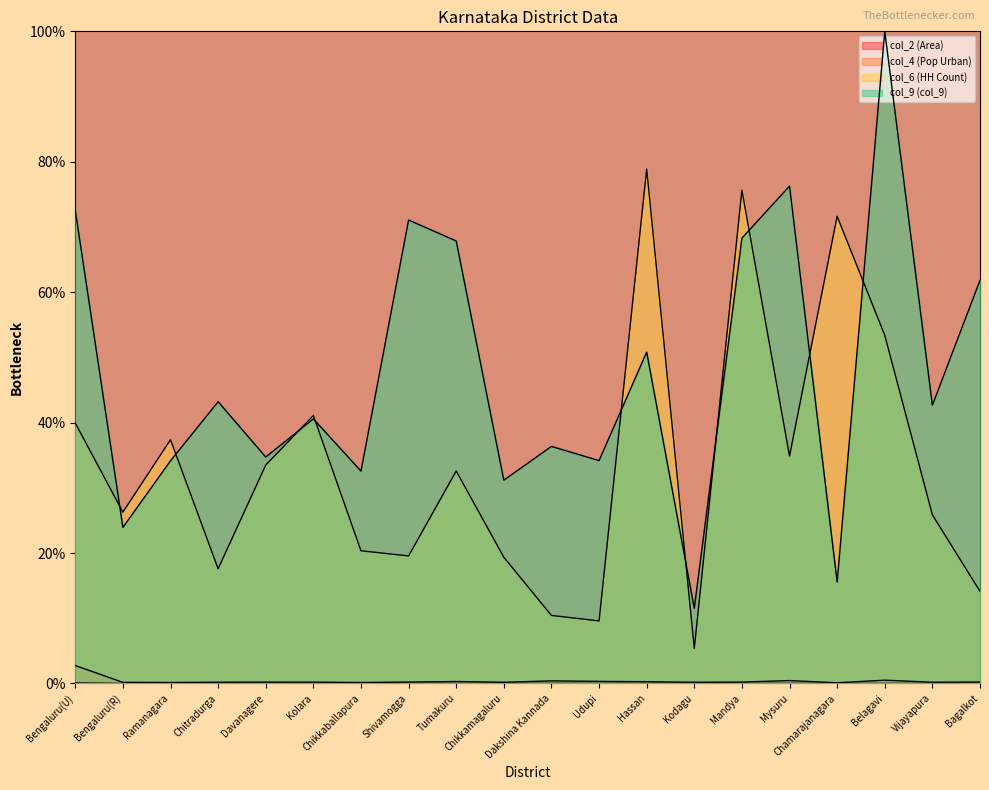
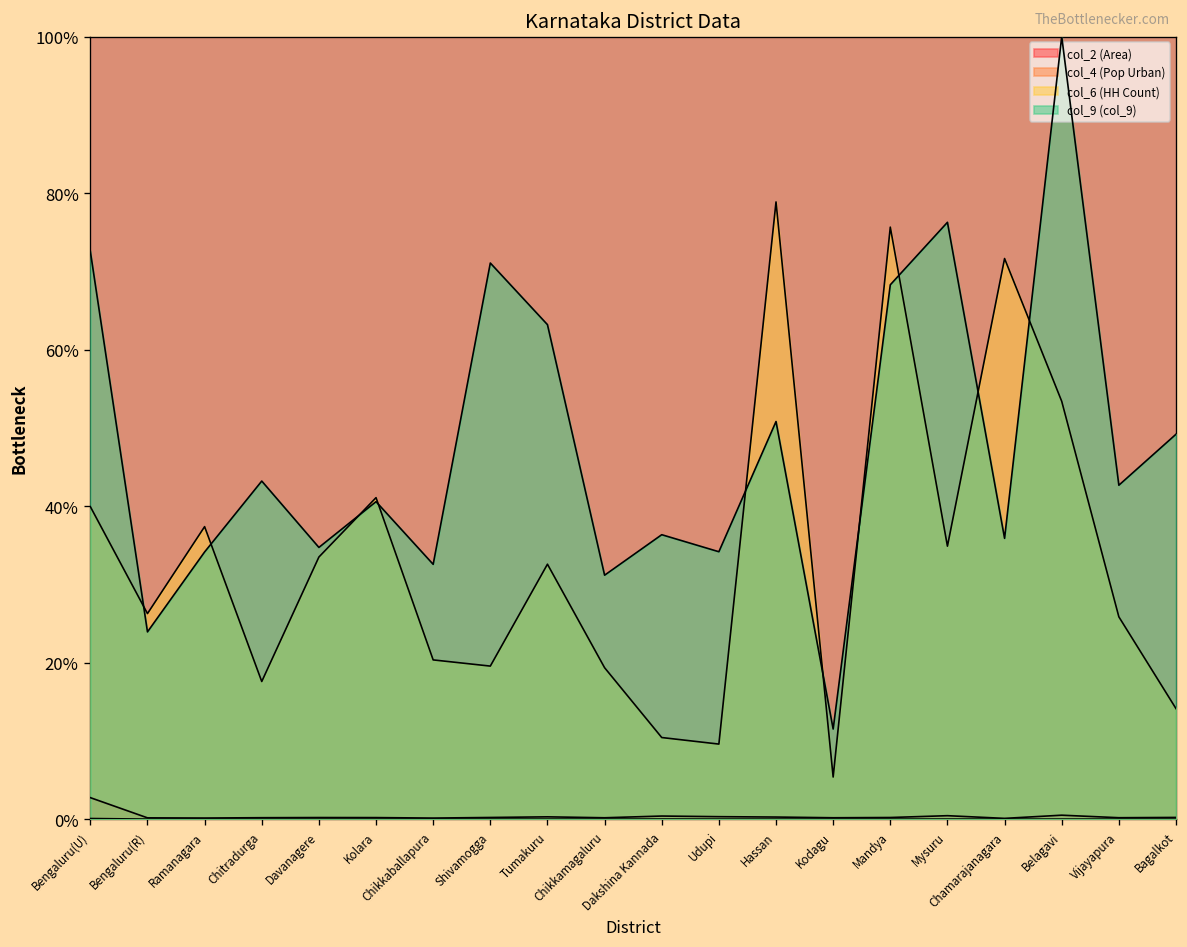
col_9 (col_9), Tumakuru: 68% -> 63%
col_9 (col_9), Chamarajanagara: 16% -> 36%
col_9 (col_9), Bagalkot: 62% -> 49%
